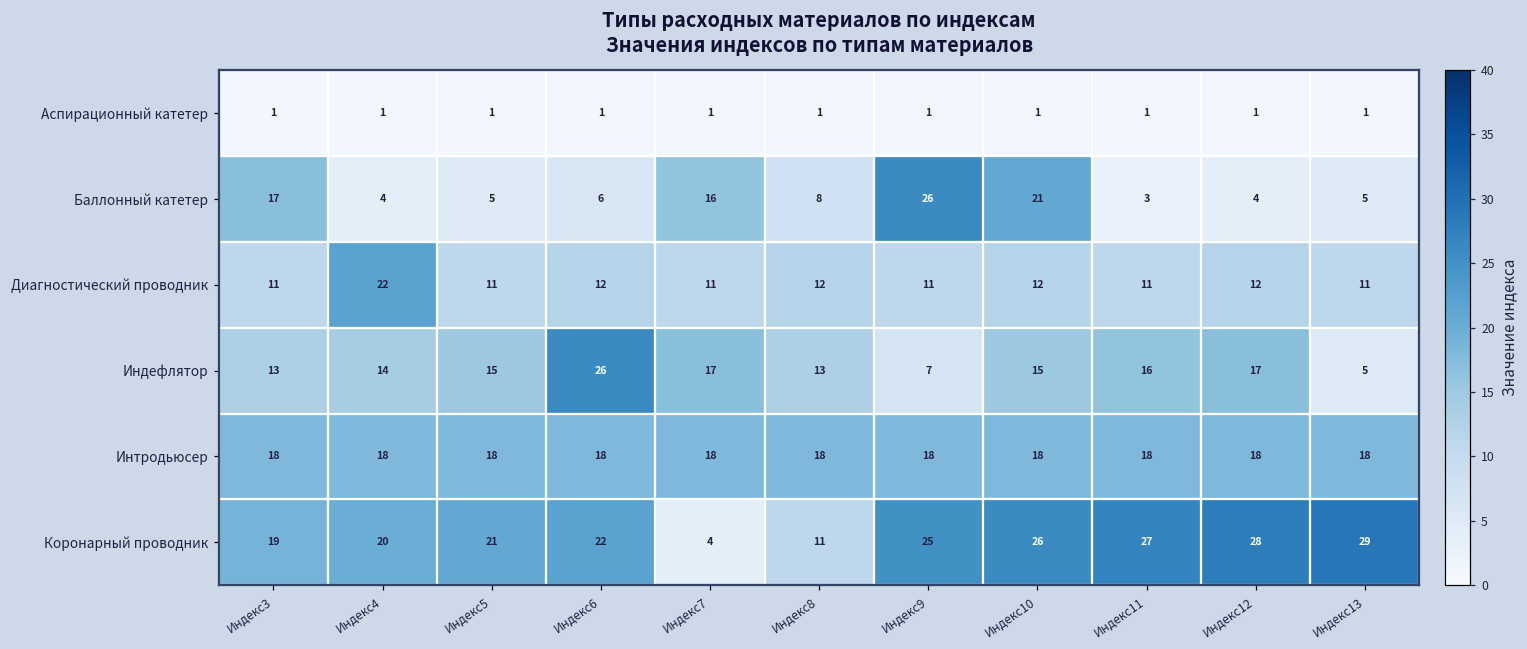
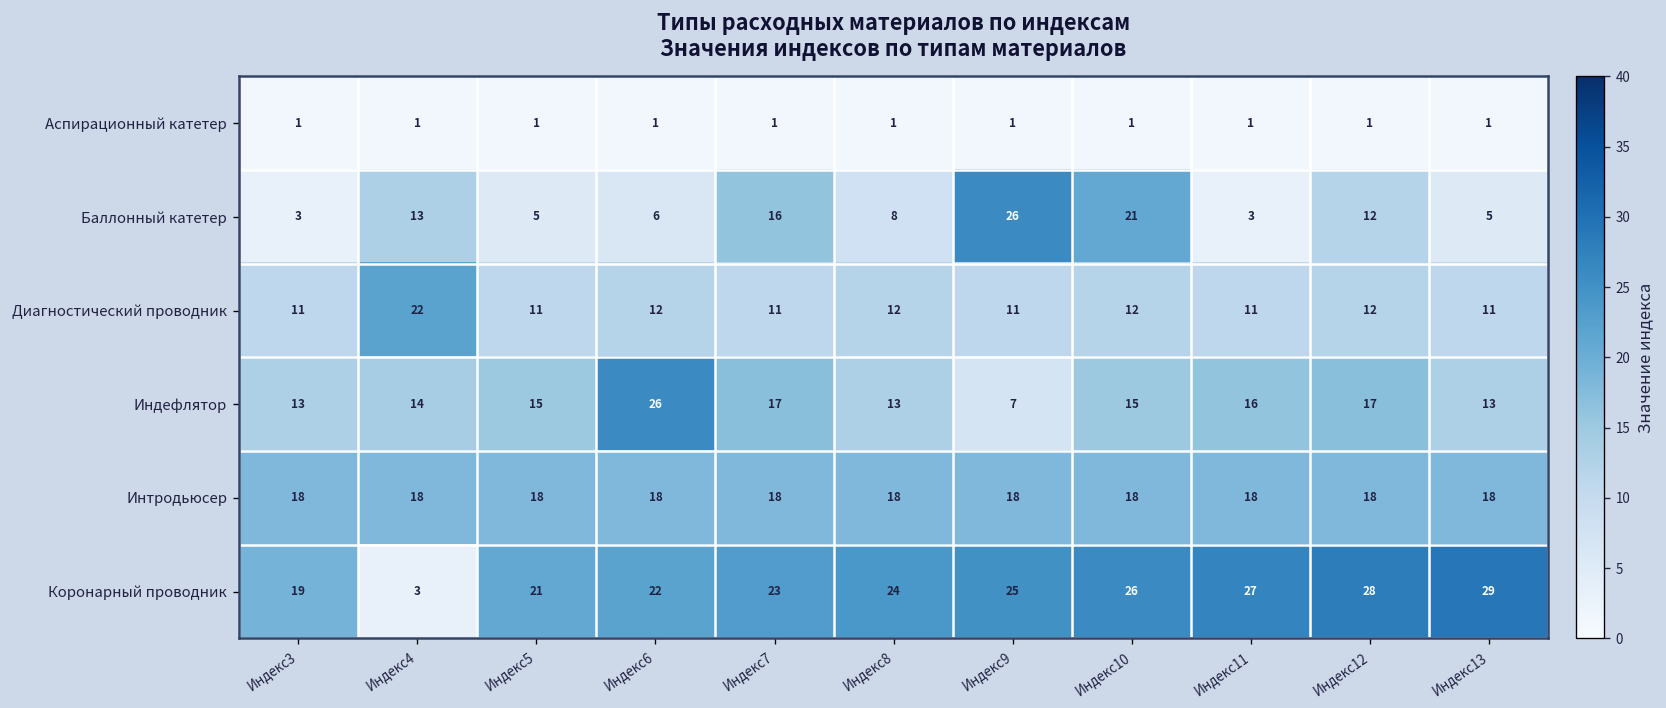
Баллонный катетер, Индекс3: 17 -> 3
Баллонный катетер, Индекс4: 4 -> 13
Баллонный катетер, Индекс12: 4 -> 12
Индефлятор, Индекс13: 5 -> 13
Коронарный проводник, Индекс4: 20 -> 3
Коронарный проводник, Индекс7: 4 -> 23
Коронарный проводник, Индекс8: 11 -> 24
